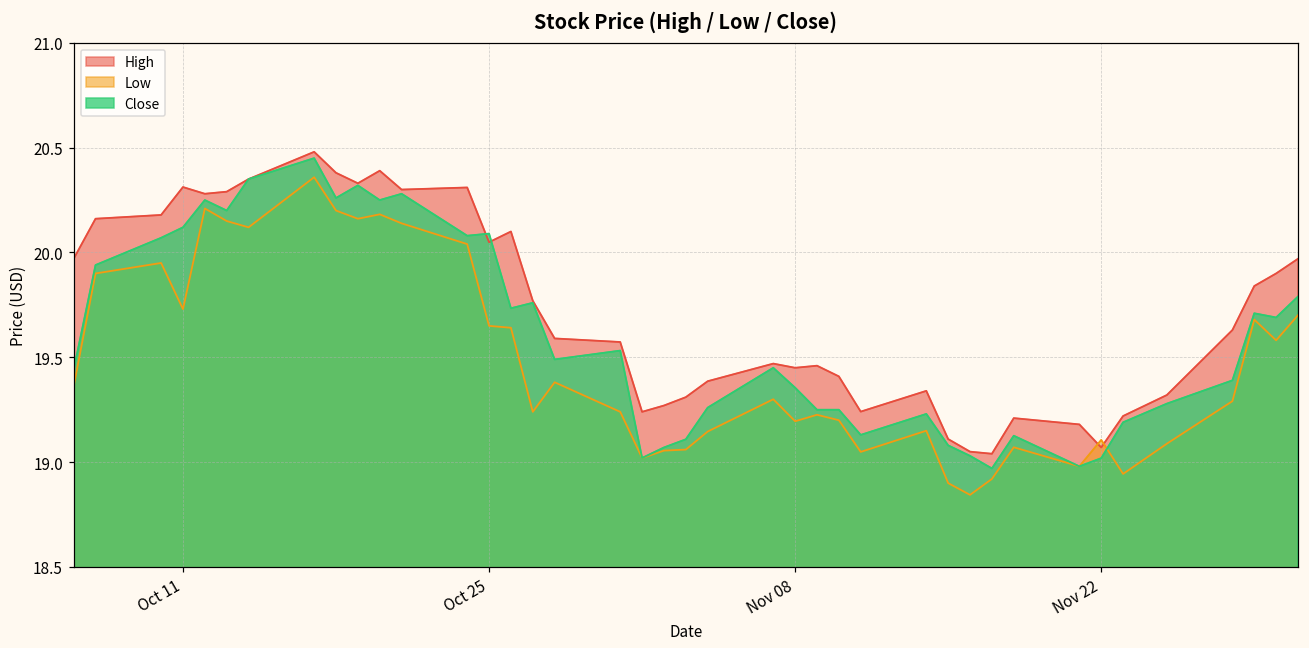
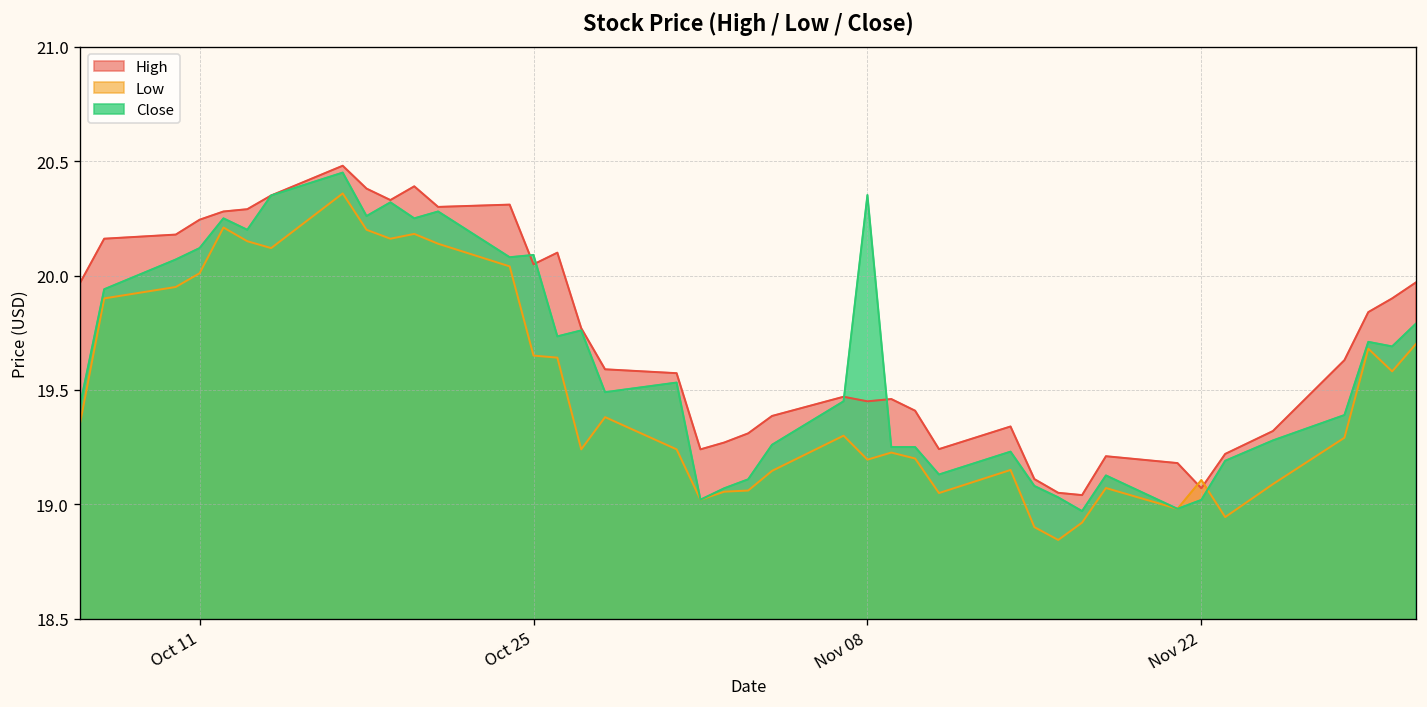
High, Oct 11: 20.31 -> 20.24
Low, Oct 11: 19.73 -> 20.01
Close, Nov 08: 19.36 -> 20.35
